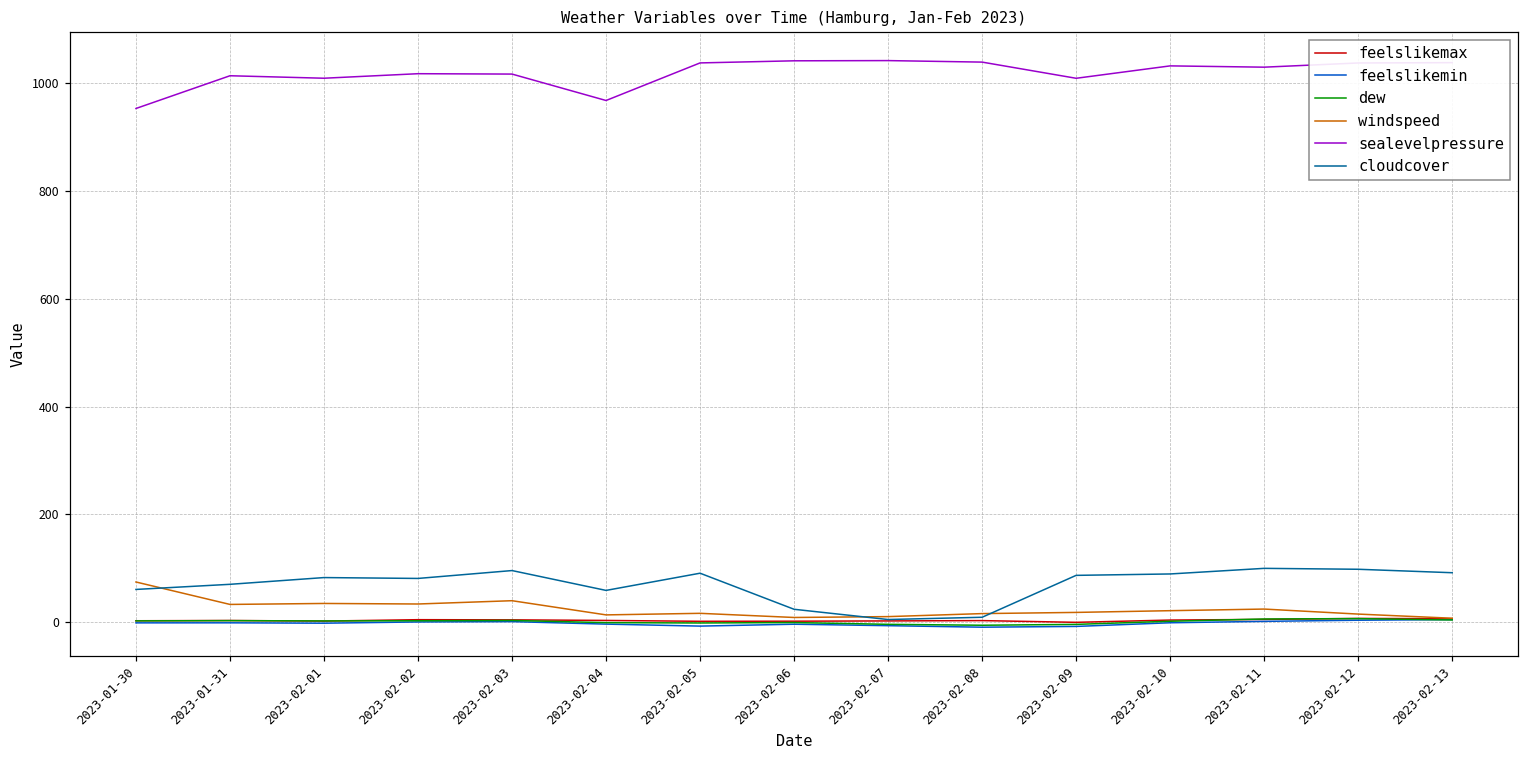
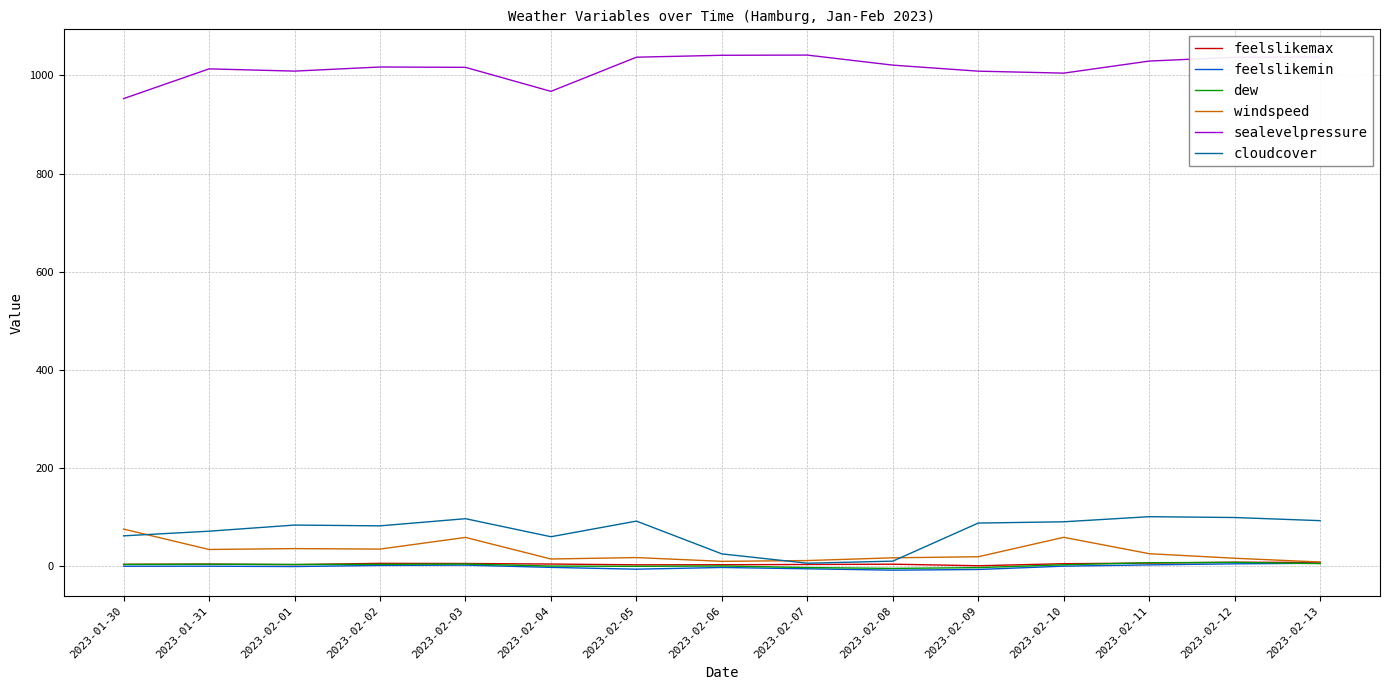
windspeed, 2023-02-03: 40 -> 60
sealevelpressure, 2023-02-08: 1040 -> 1020
windspeed, 2023-02-10: 20 -> 60
sealevelpressure, 2023-02-10: 1030 -> 1000
